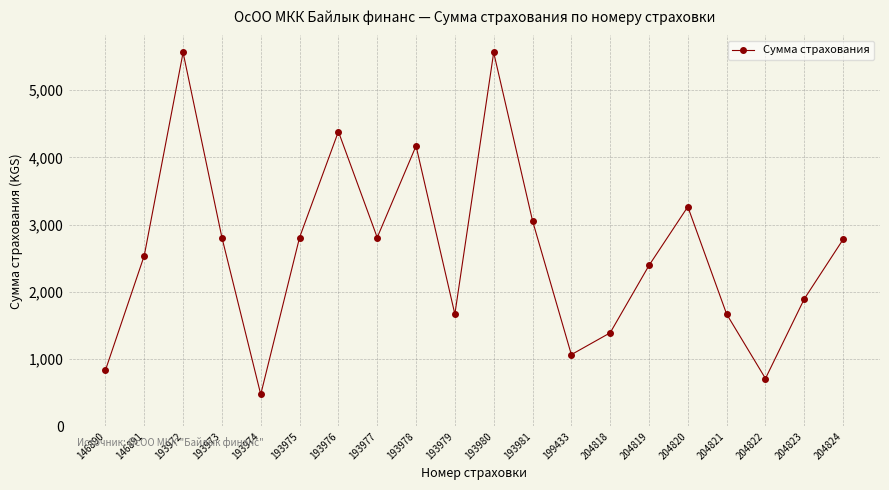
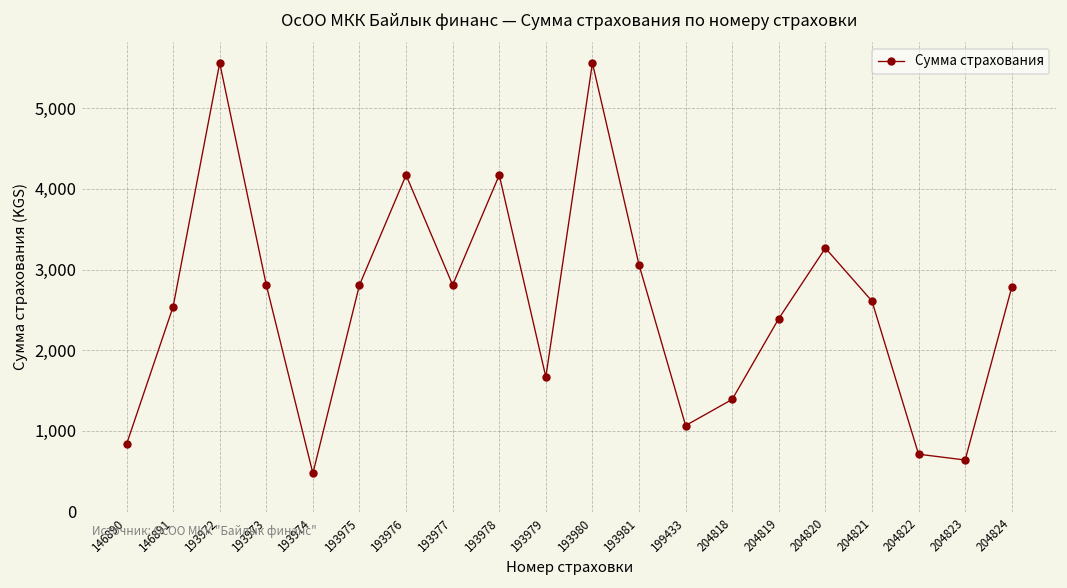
193976: 4,400 -> 4,200
204821: 1,700 -> 2,600
204823: 1,900 -> 600
